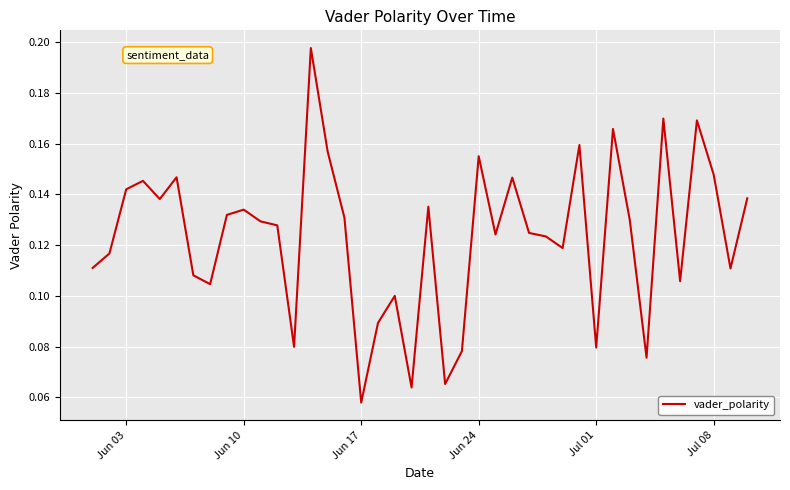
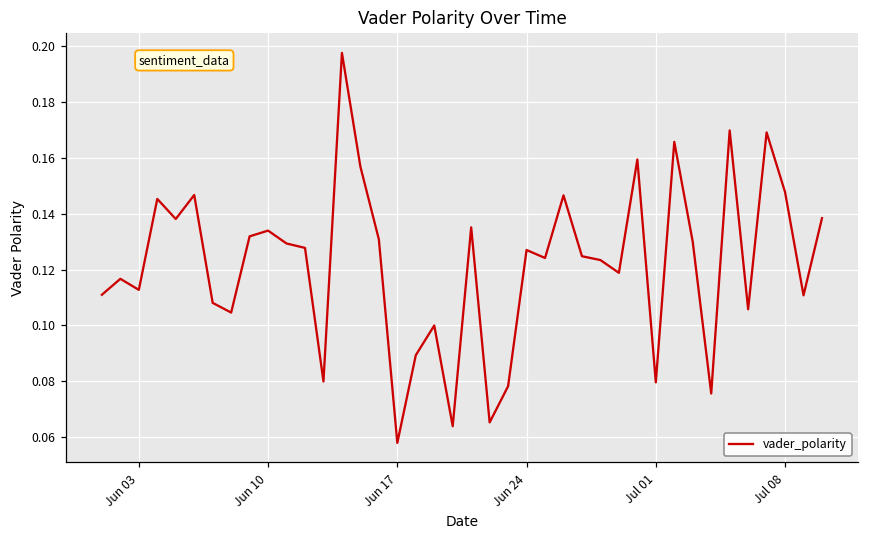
Jun 03: 0.142 -> 0.113
Jun 24: 0.155 -> 0.127
